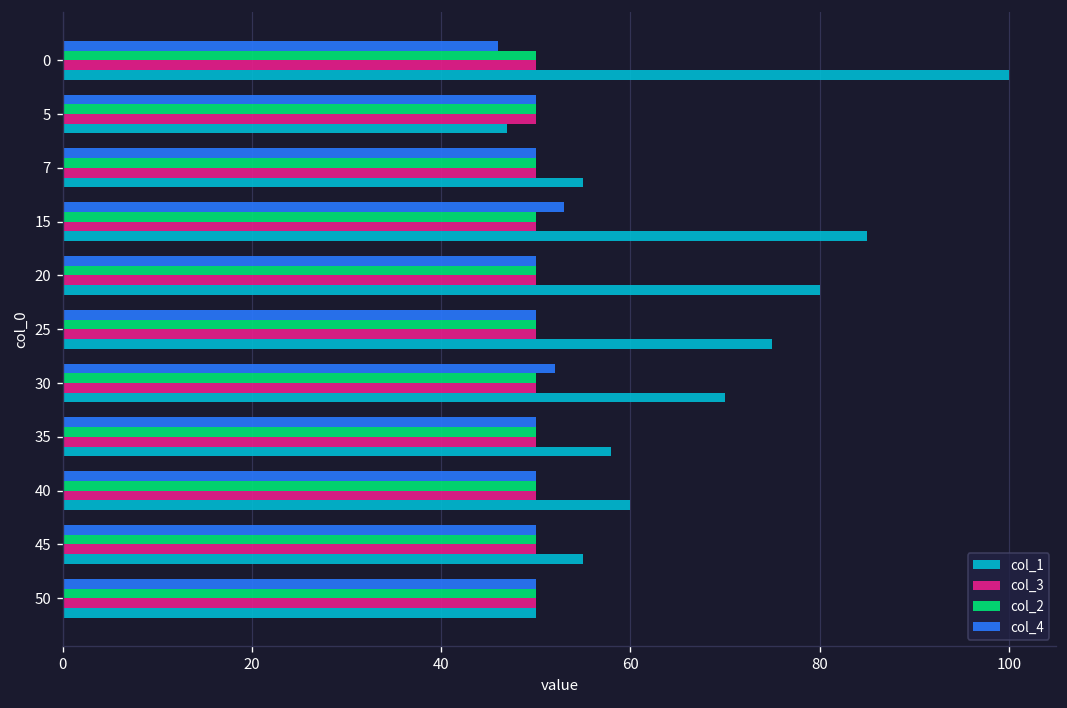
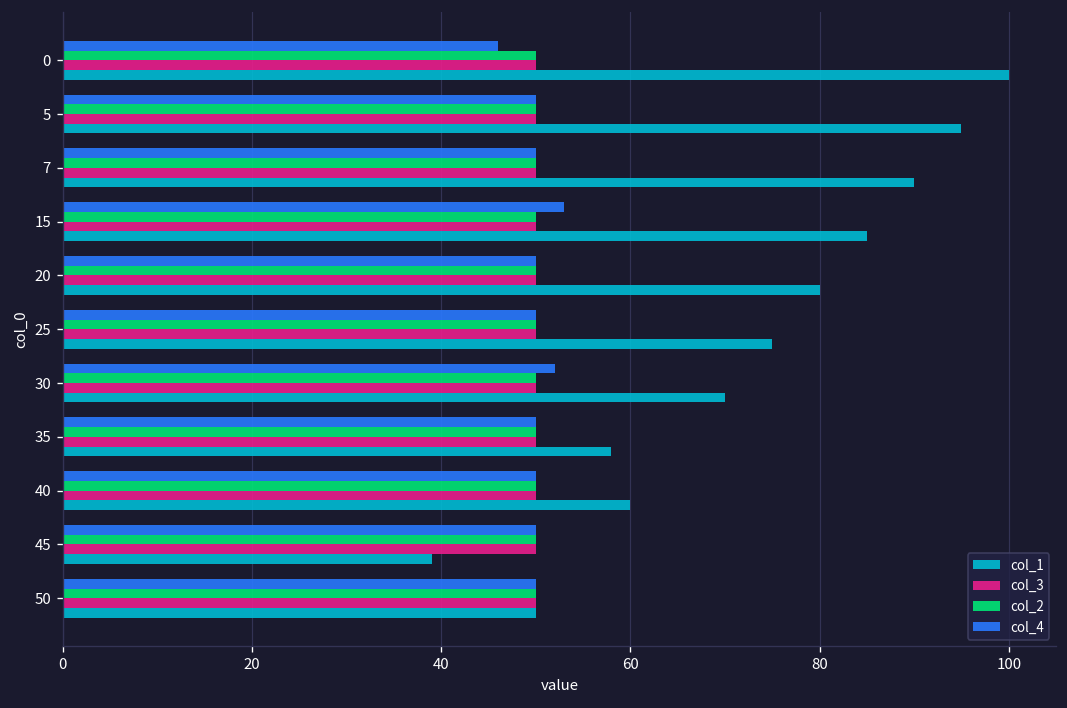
col_1, 5: 47 -> 95
col_1, 7: 55 -> 90
col_1, 45: 55 -> 39
